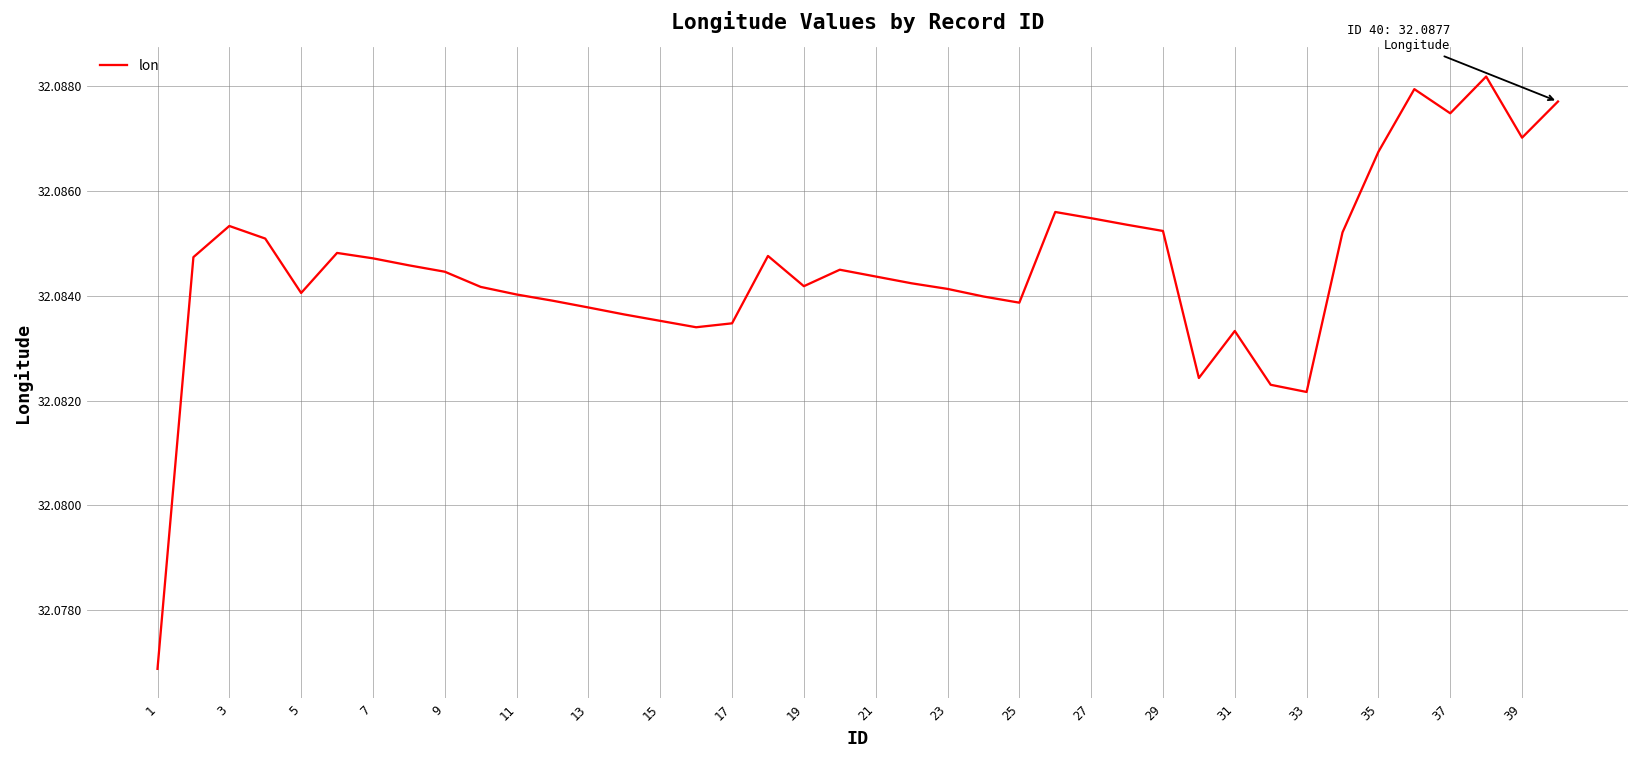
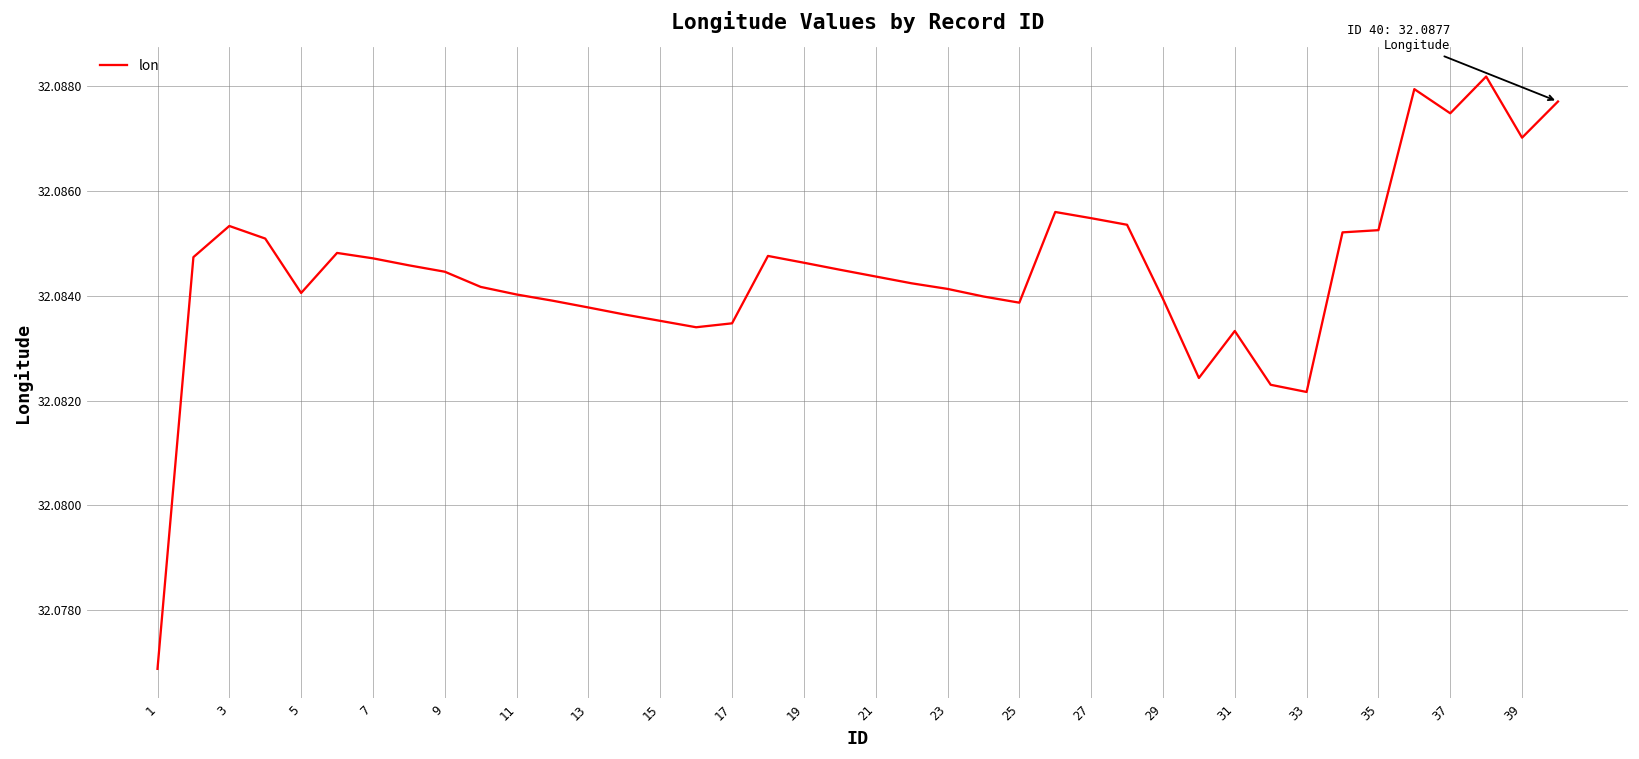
19: 32.0842 -> 32.0846
29: 32.0852 -> 32.0839
35: 32.0868 -> 32.0853
